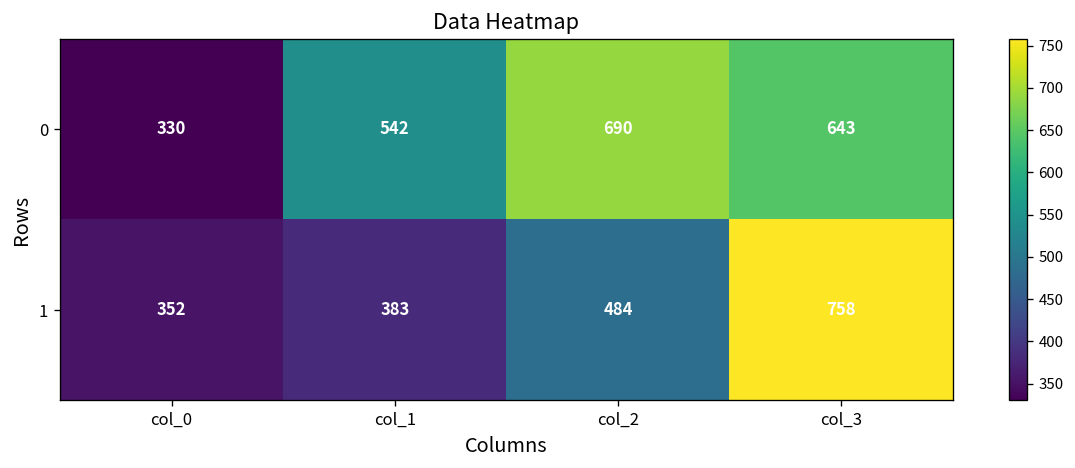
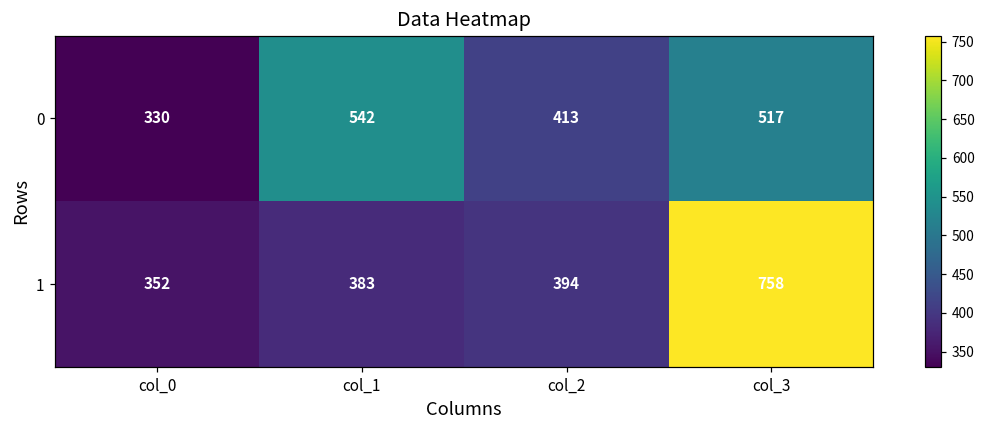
0, col_2: 690 -> 413
0, col_3: 643 -> 517
1, col_2: 484 -> 394
